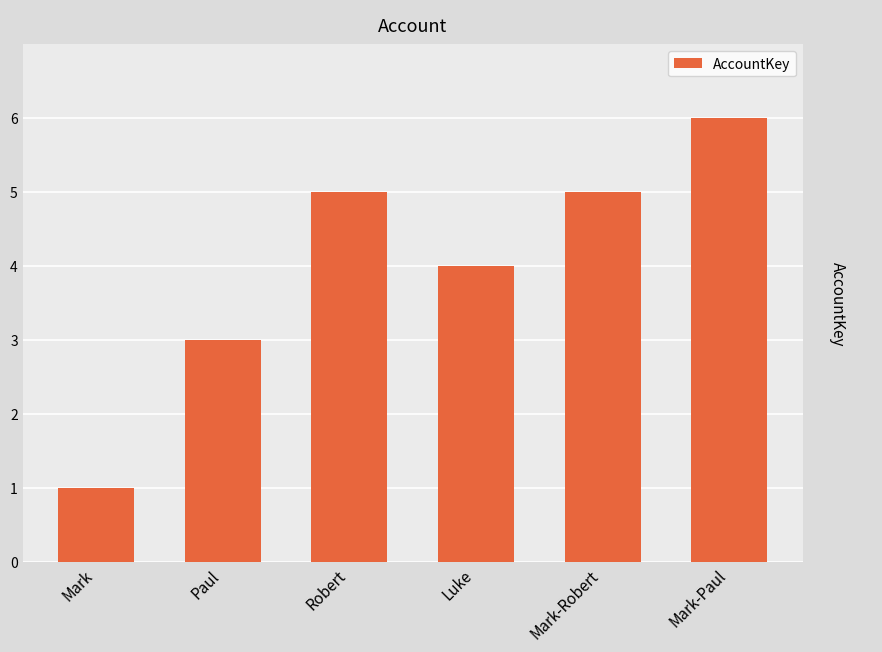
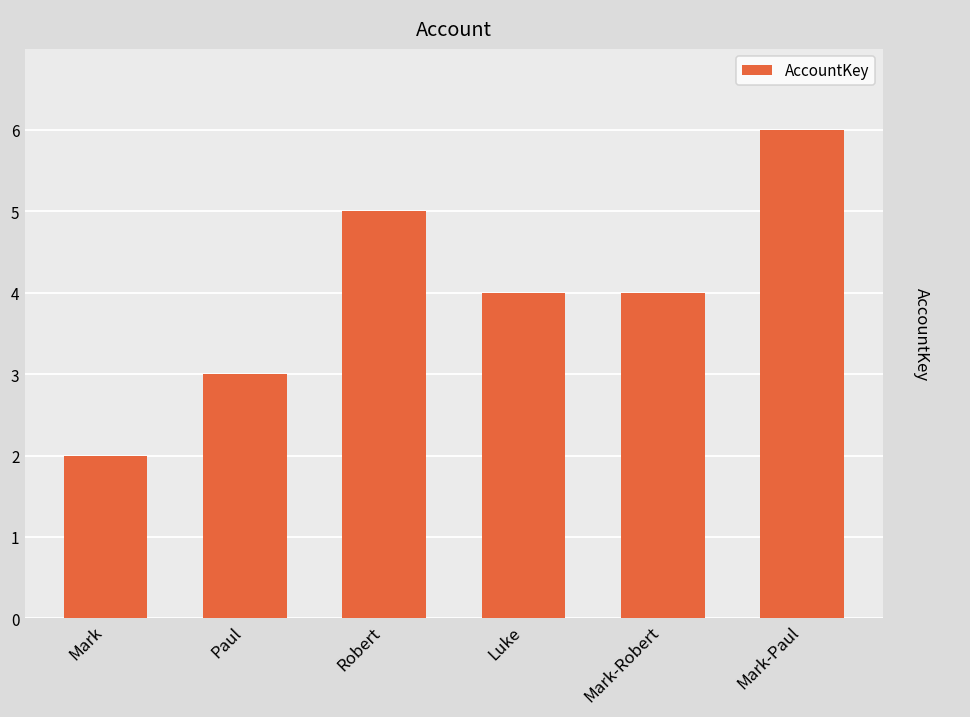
Mark: 1 -> 2
Mark-Robert: 5 -> 4
